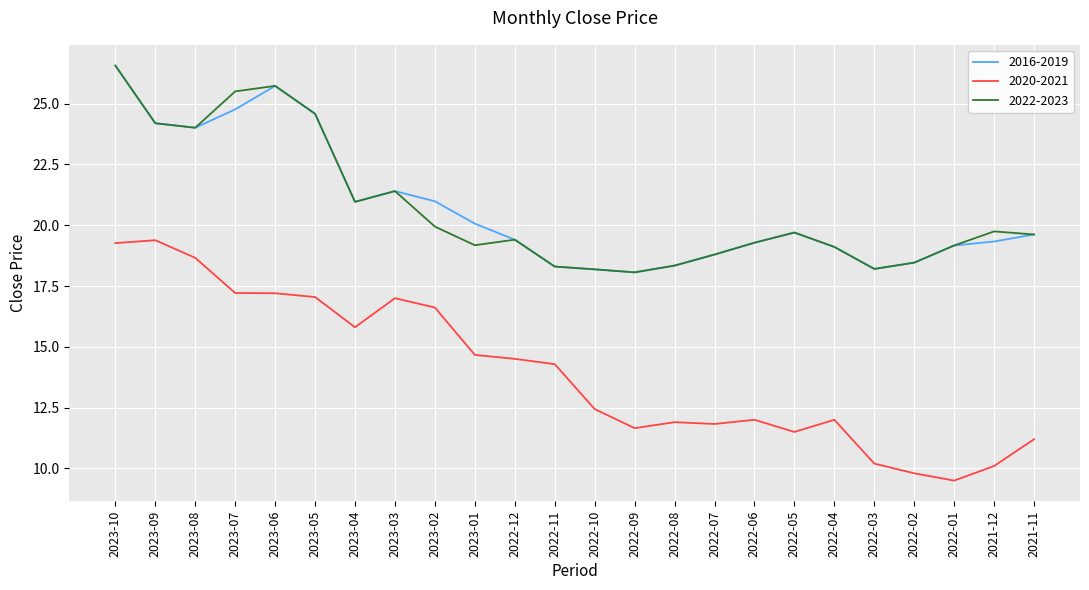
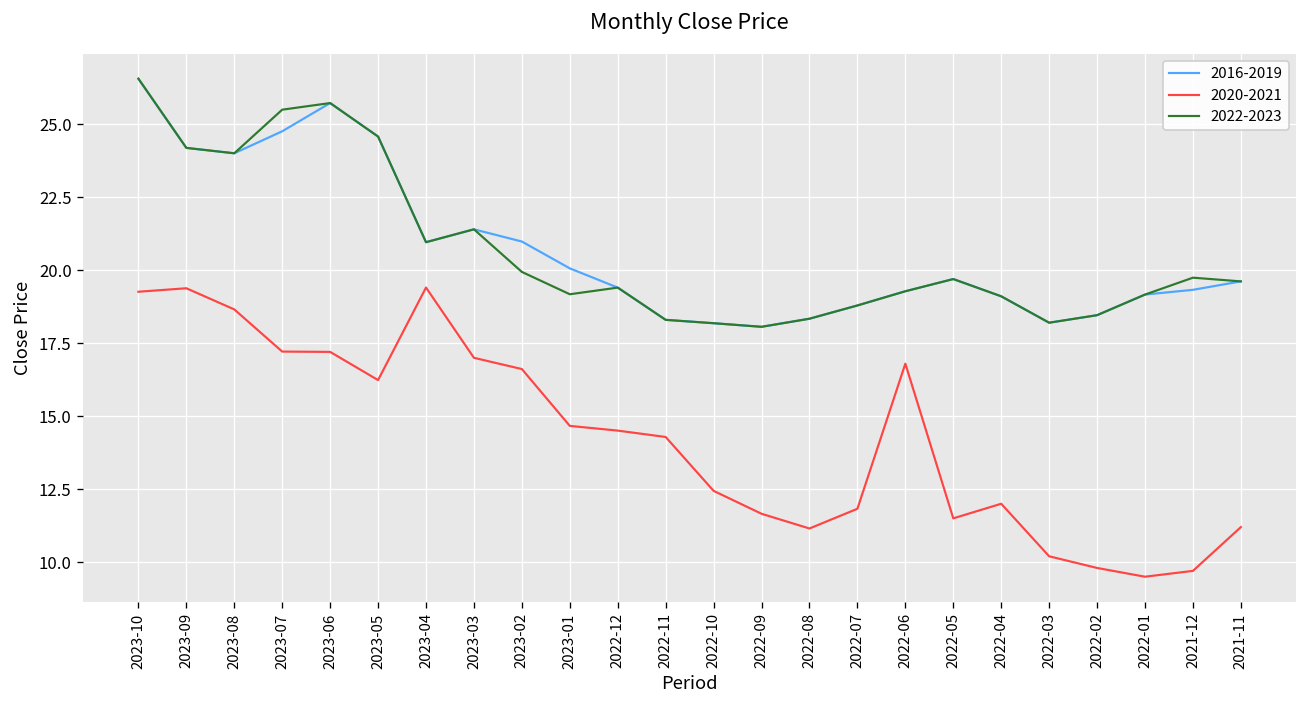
2020-2021, 2023-05: 17.0 -> 16.2
2020-2021, 2023-04: 15.8 -> 19.4
2020-2021, 2022-08: 11.9 -> 11.2
2020-2021, 2022-06: 12.0 -> 16.8
2020-2021, 2021-12: 10.1 -> 9.7
